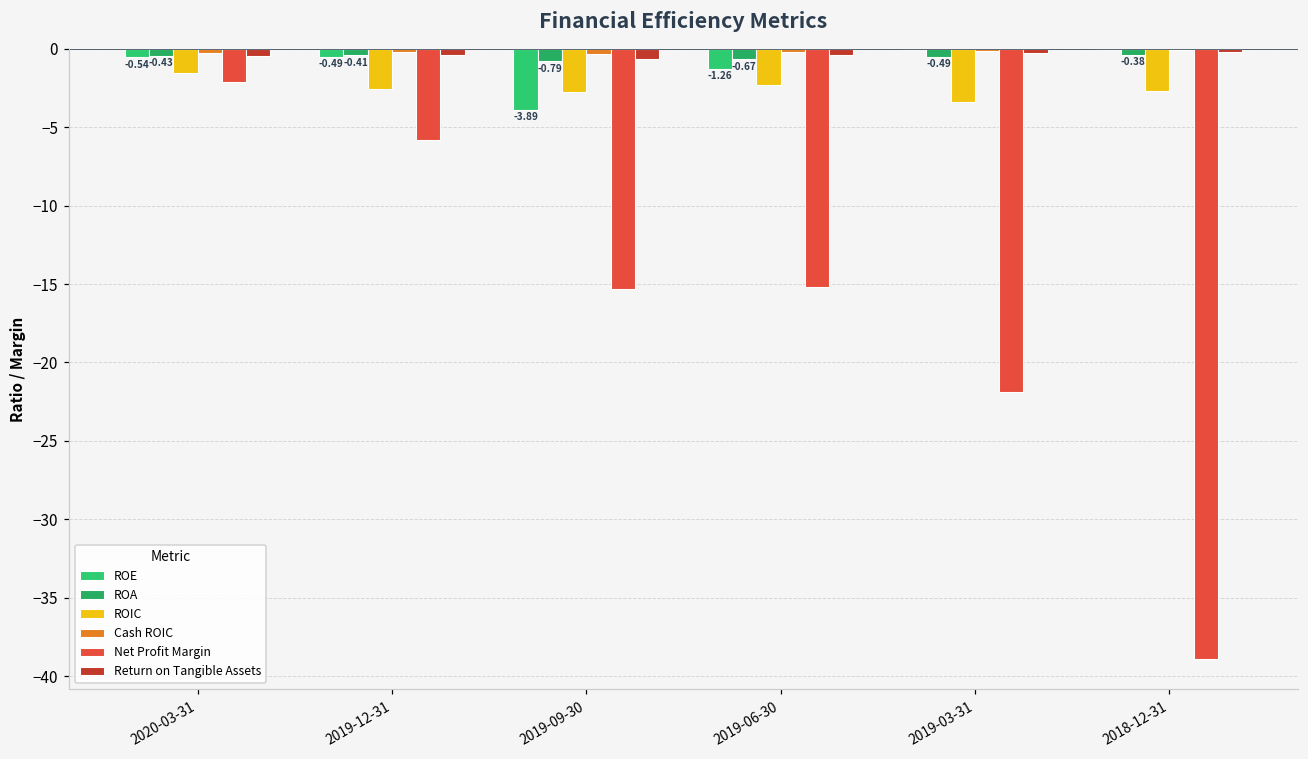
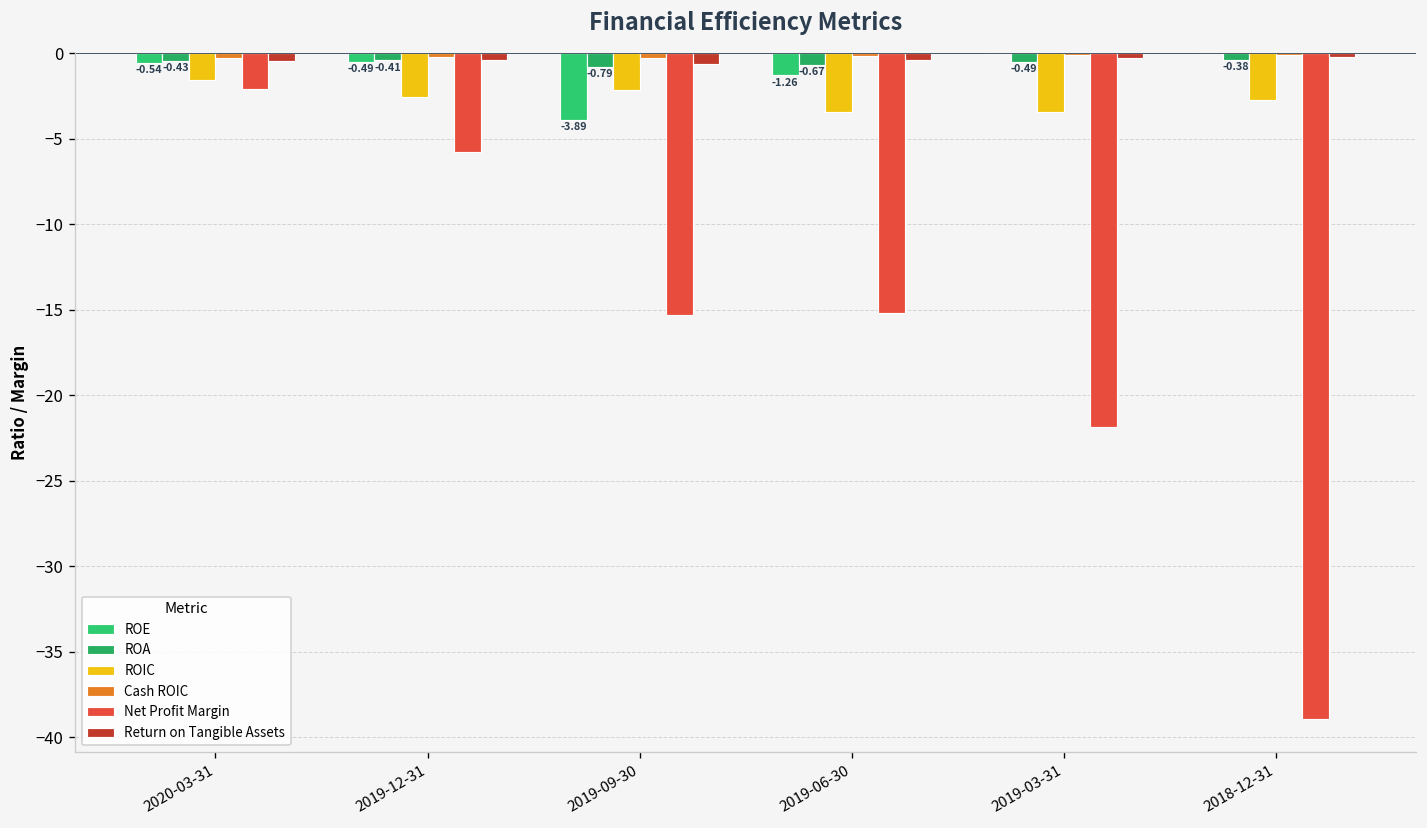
ROIC, 2019-09-30: -2.7 -> -2.1
ROIC, 2019-06-30: -2.3 -> -3.4
